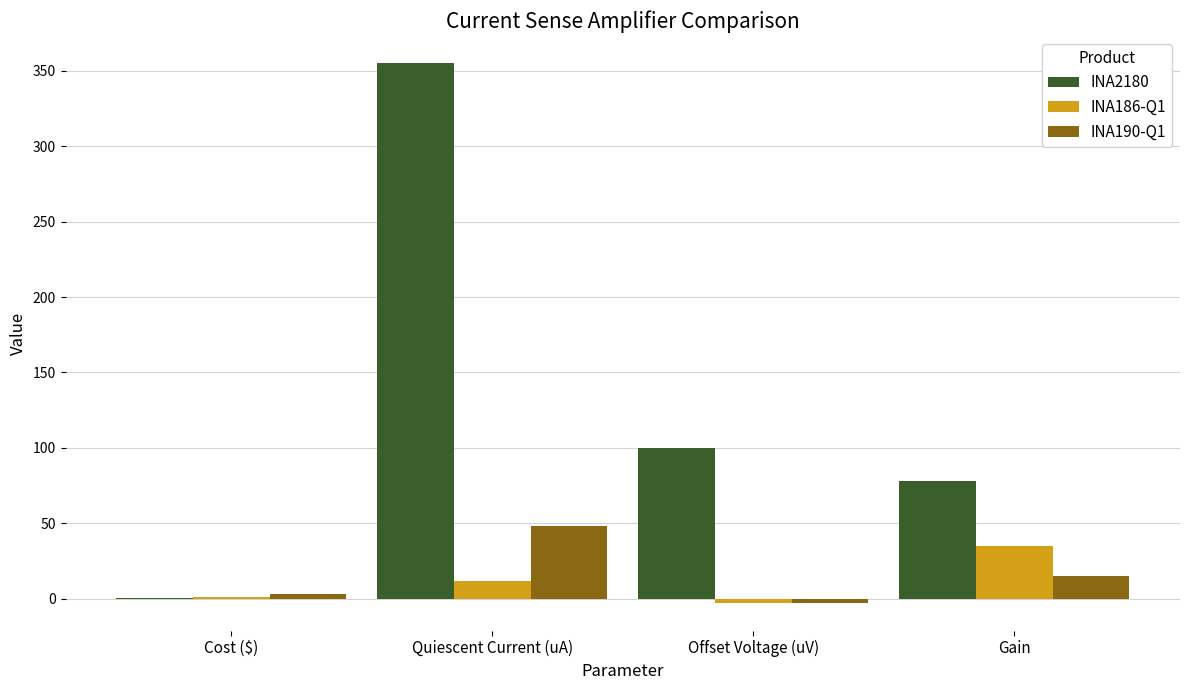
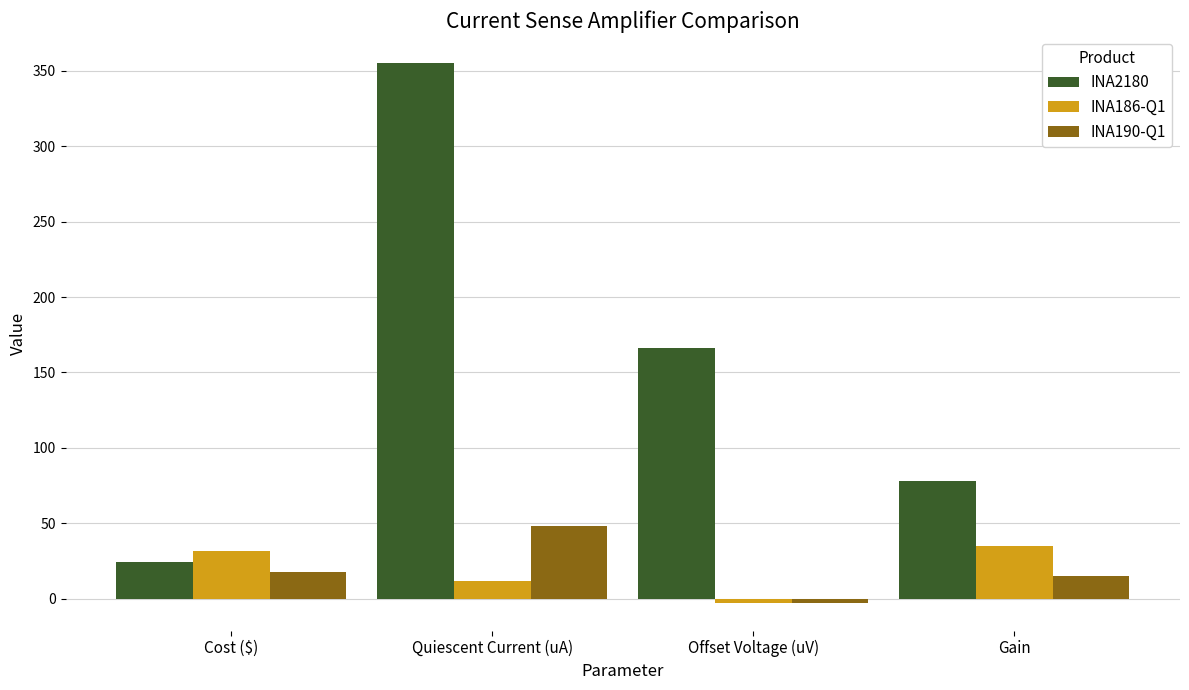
INA2180, Cost ($): 1 -> 24
INA186-Q1, Cost ($): 2 -> 32
INA190-Q1, Cost ($): 3 -> 18
INA2180, Offset Voltage (uV): 100 -> 166
